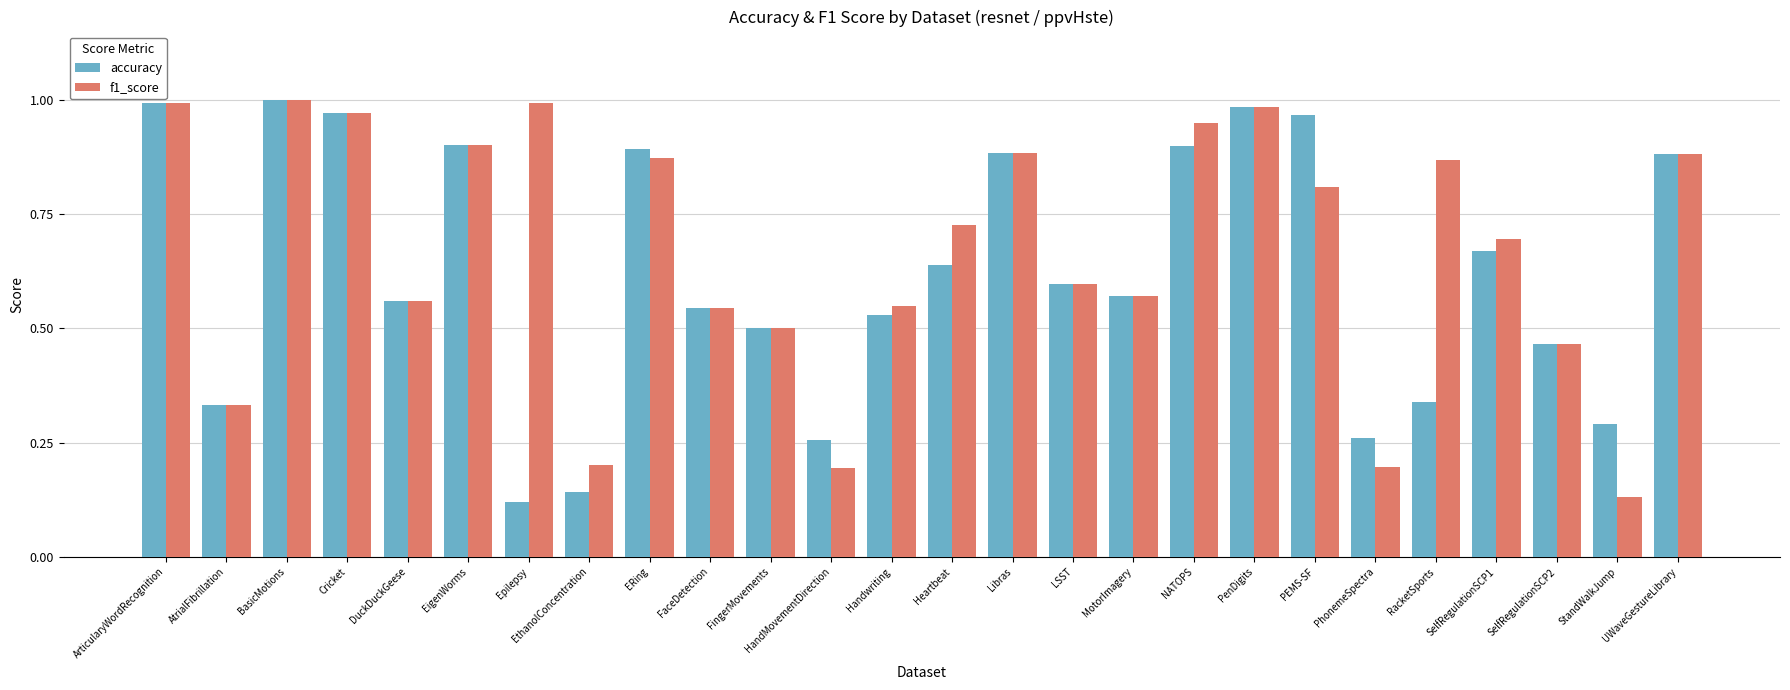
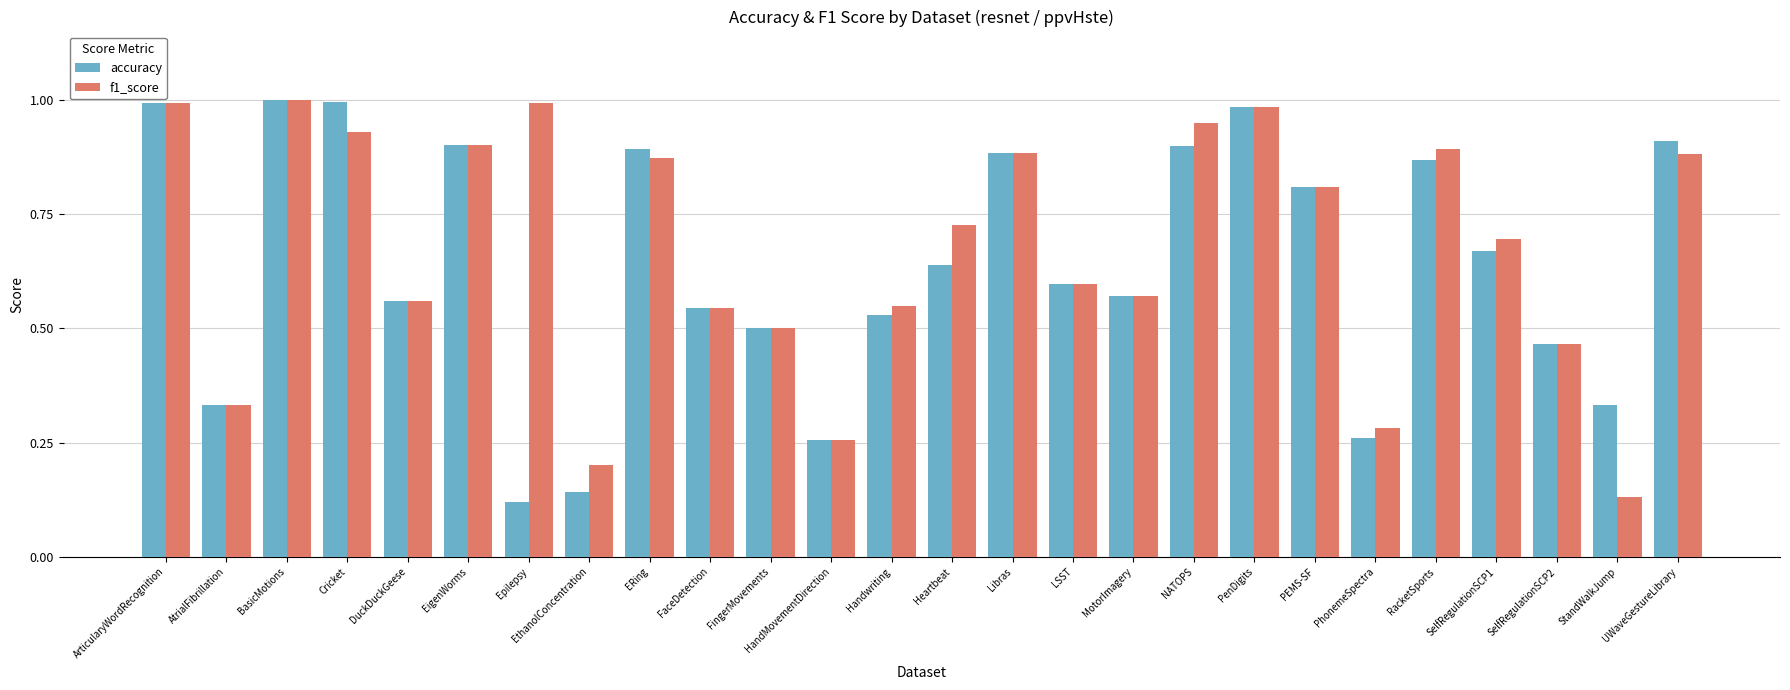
accuracy, Cricket: 0.97 -> 0.99
f1_score, Cricket: 0.97 -> 0.93
f1_score, HandMovementDirection: 0.19 -> 0.26
accuracy, PEMS-SF: 0.97 -> 0.81
f1_score, PhonemeSpectra: 0.20 -> 0.28
accuracy, RacketSports: 0.34 -> 0.87
f1_score, RacketSports: 0.87 -> 0.89
accuracy, StandWalkJump: 0.29 -> 0.33
accuracy, UWaveGestureLibrary: 0.88 -> 0.91
